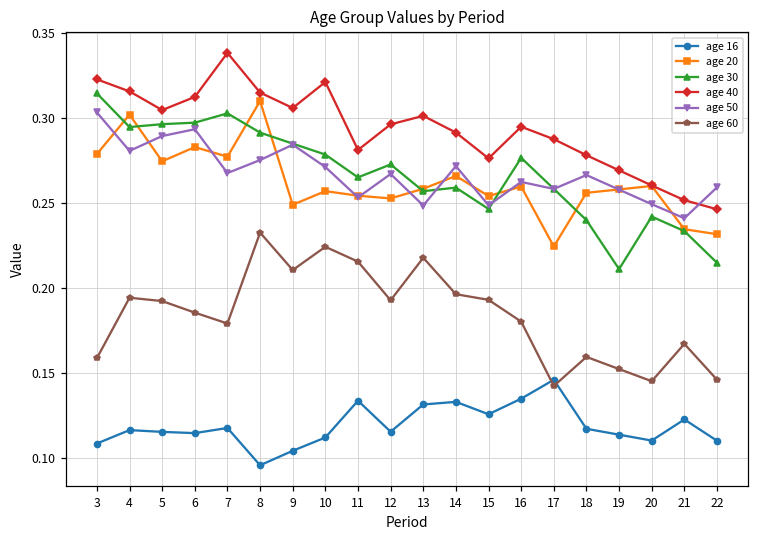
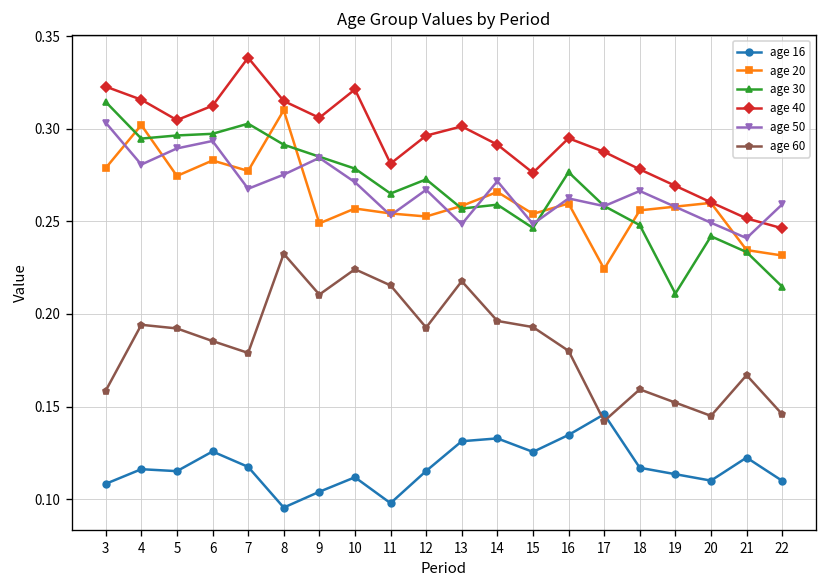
age 16, 6: 0.114 -> 0.126
age 16, 11: 0.134 -> 0.098
age 30, 18: 0.240 -> 0.248
